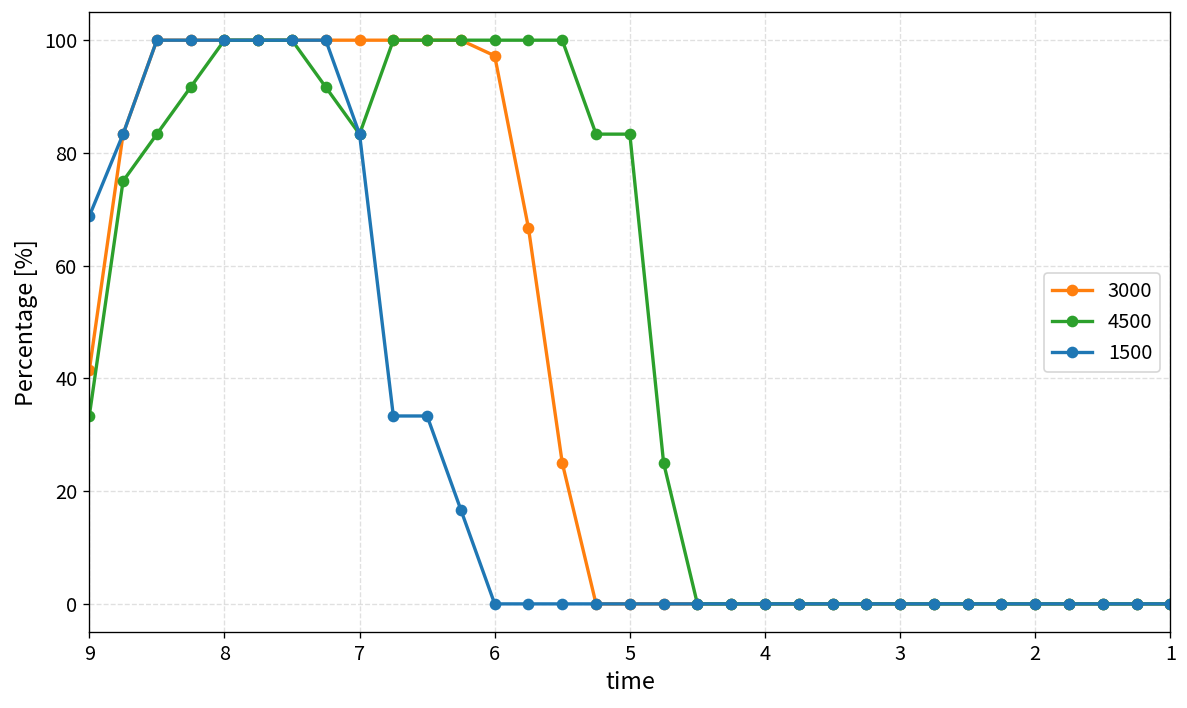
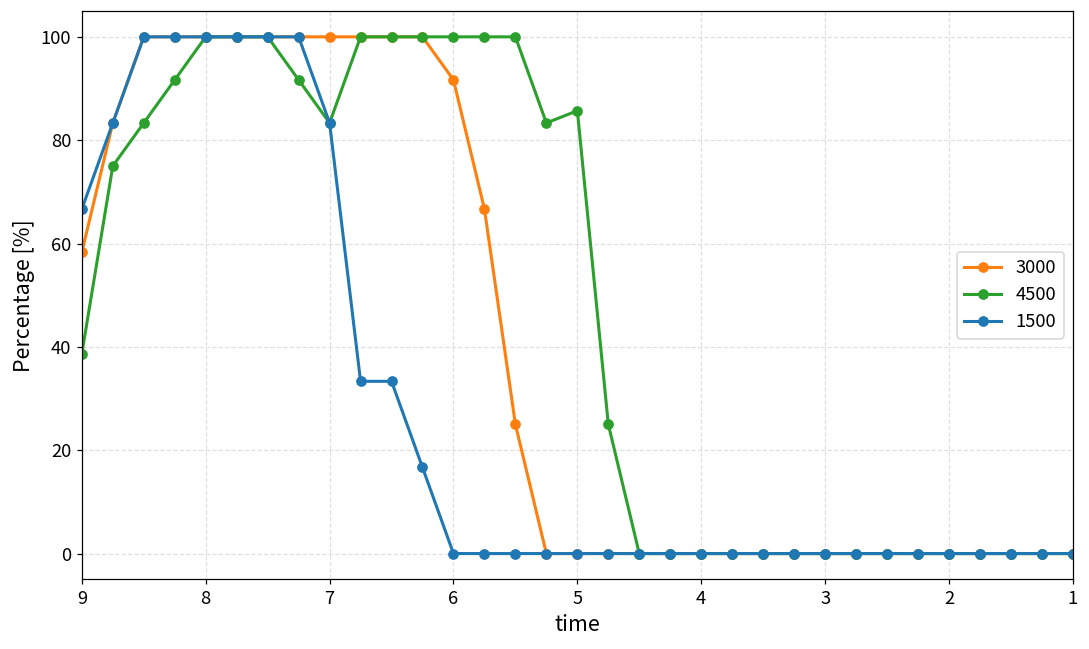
3000, 9: 41 -> 58
4500, 9: 33 -> 39
1500, 9: 69 -> 67
3000, 6: 97 -> 92
4500, 5: 83 -> 86
